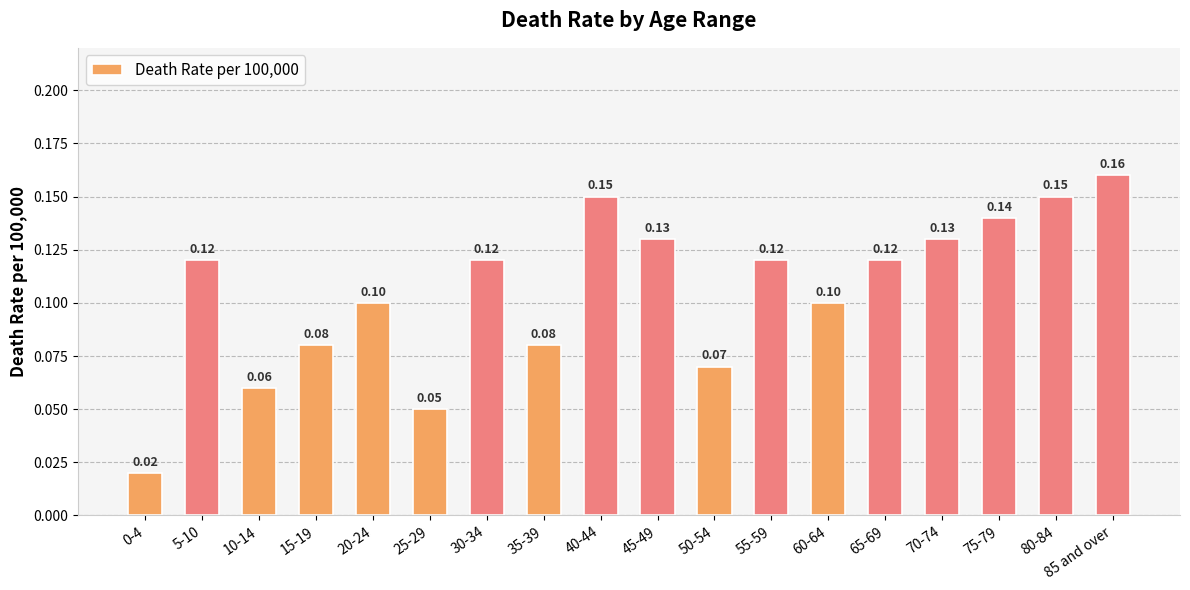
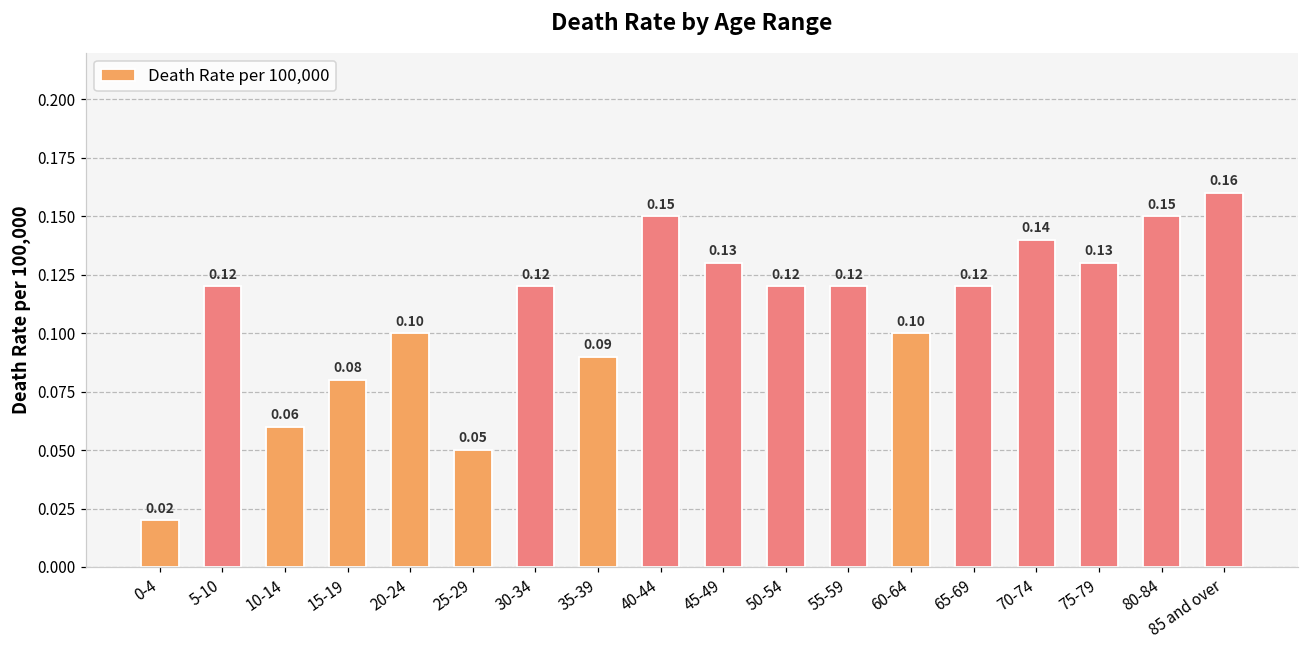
35-39: 0.08 -> 0.09
50-54: 0.07 -> 0.12
70-74: 0.13 -> 0.14
75-79: 0.14 -> 0.13
